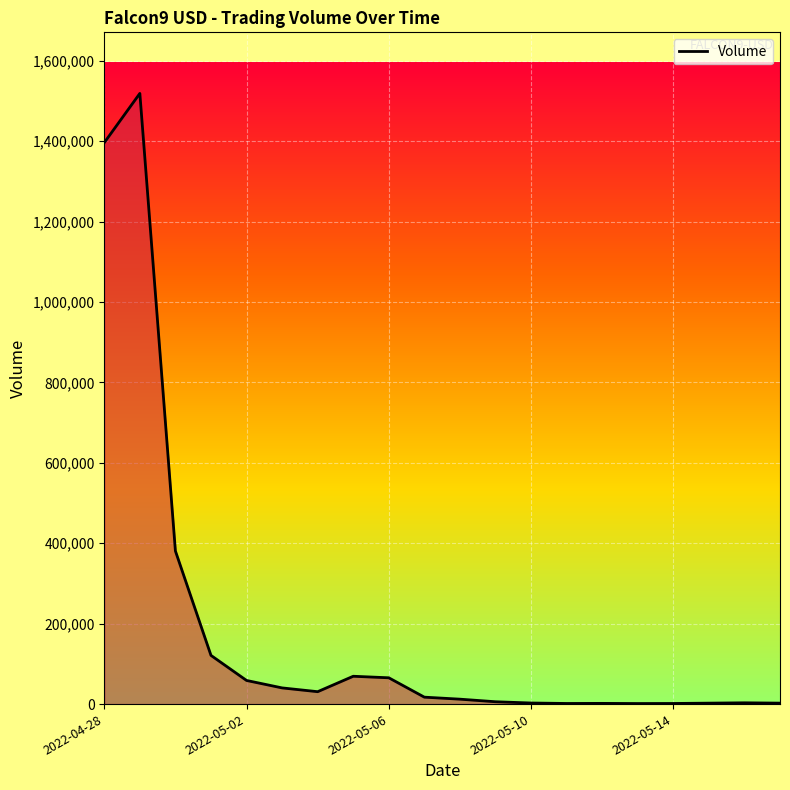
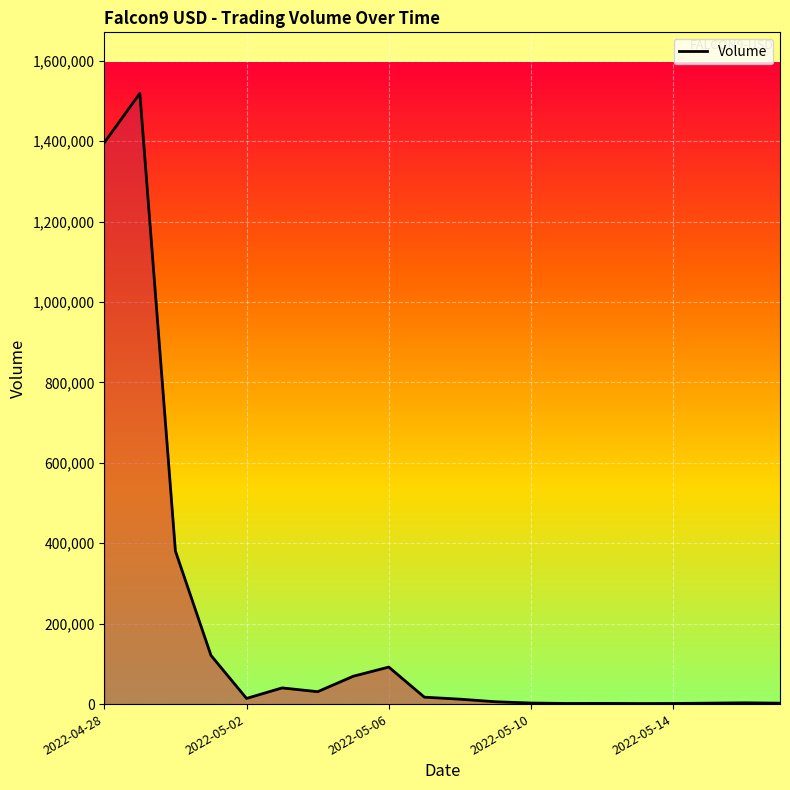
2022-05-02: 60,000 -> 10,000
2022-05-06: 70,000 -> 90,000
